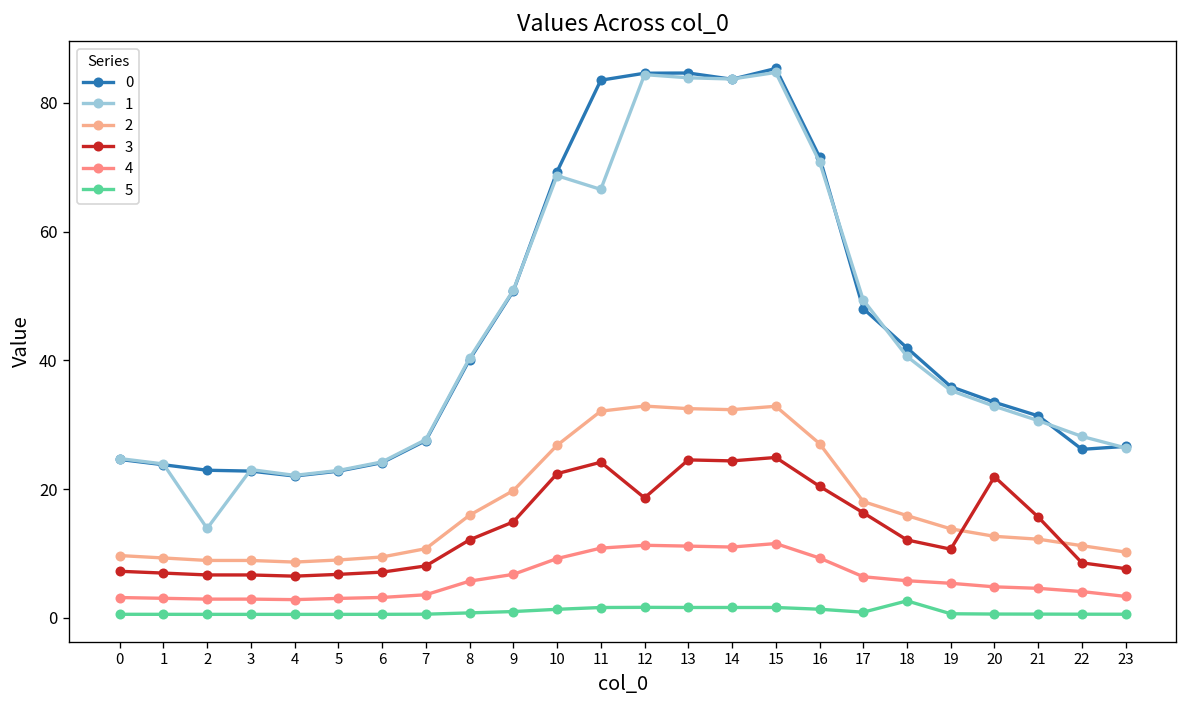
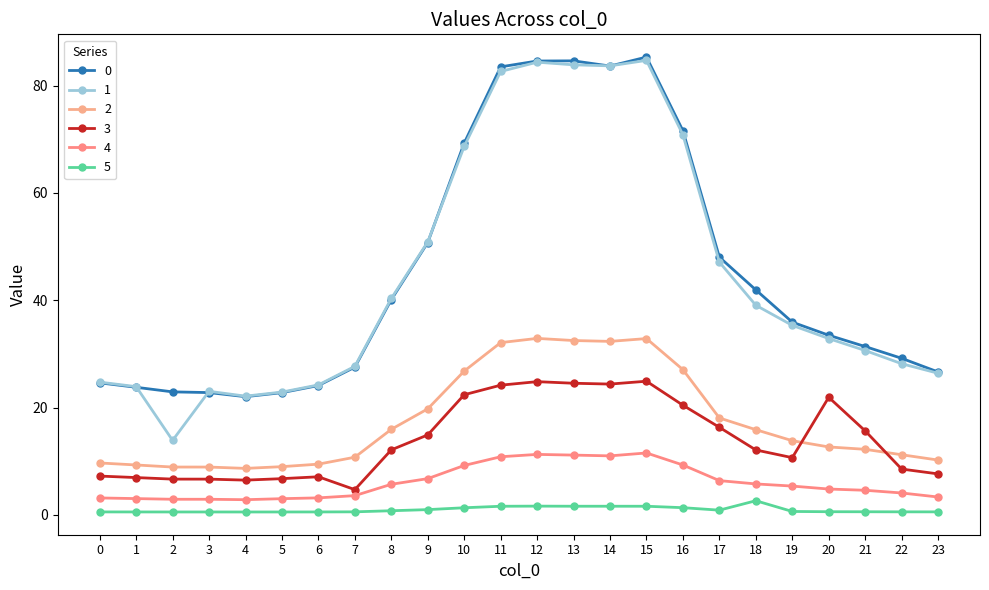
3, 7: 8 -> 5
1, 11: 67 -> 83
3, 12: 19 -> 25
1, 17: 49 -> 47
1, 18: 41 -> 39
0, 22: 26 -> 29
